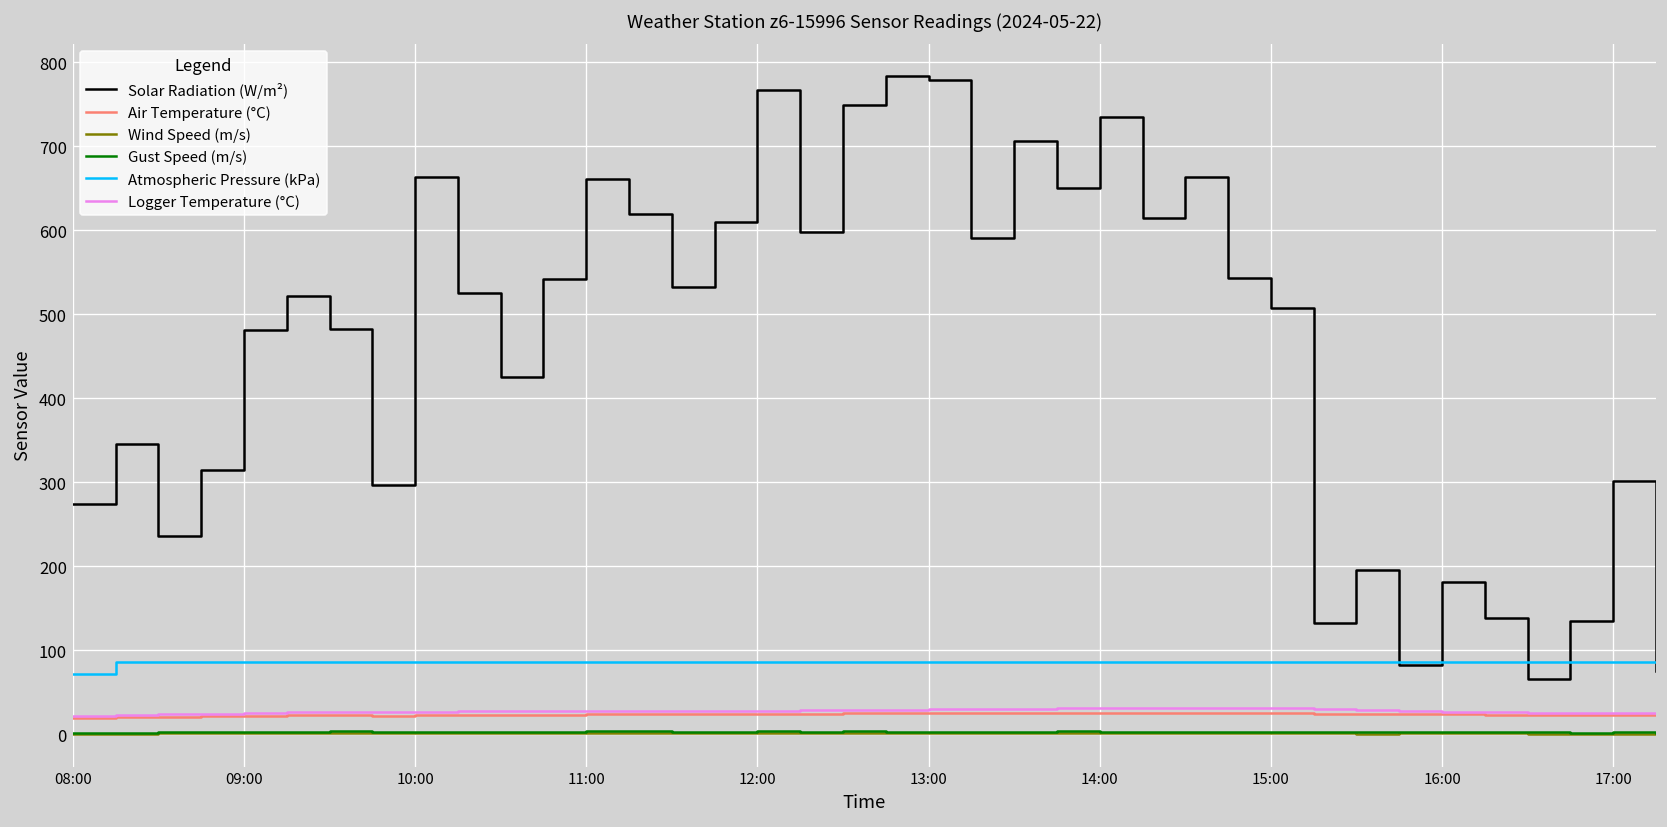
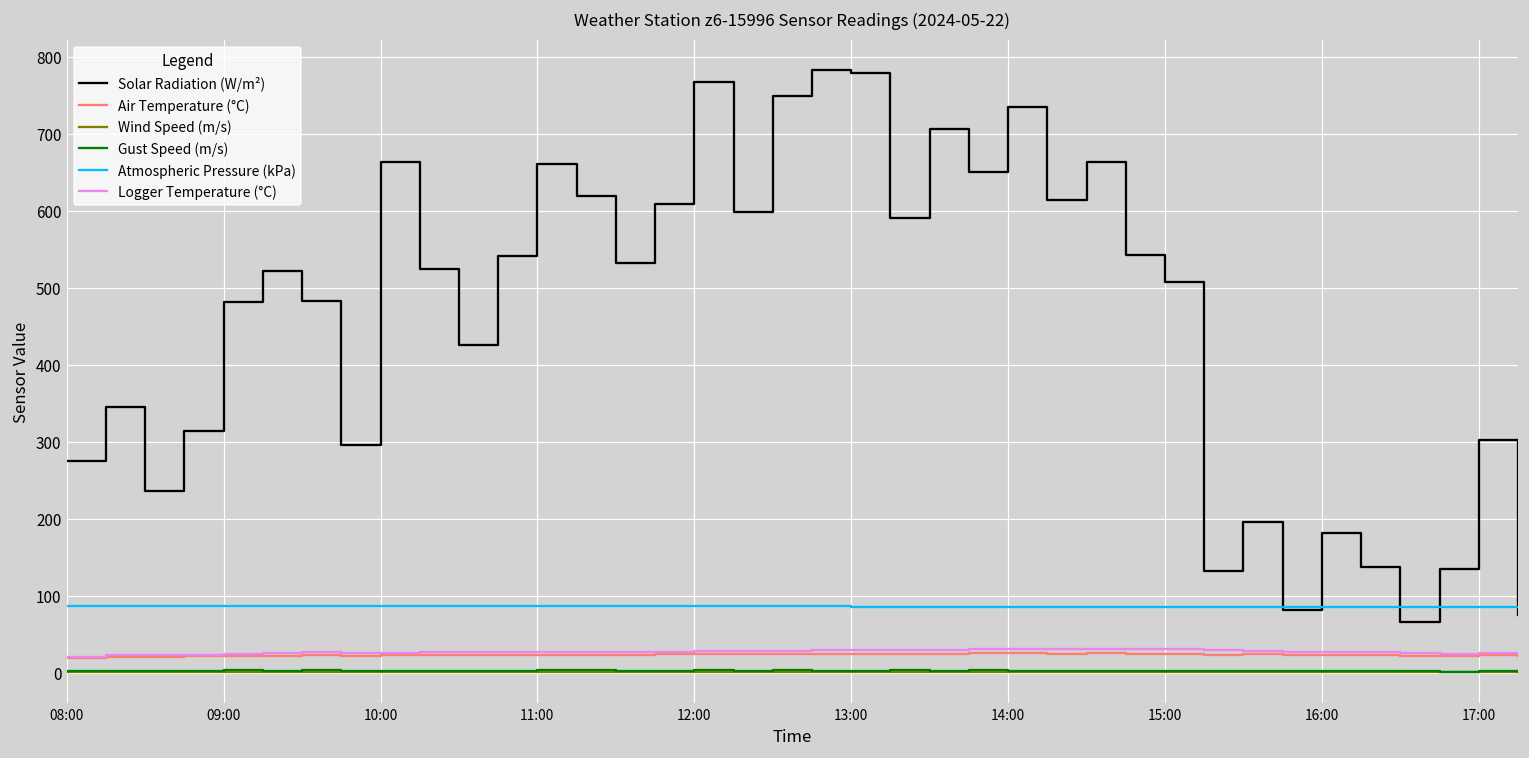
Atmospheric Pressure (kPa), 08:00: 70 -> 90
